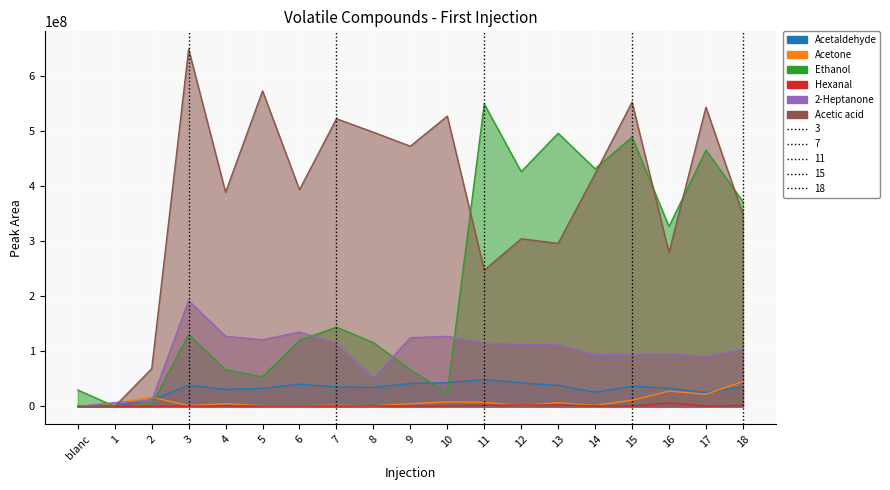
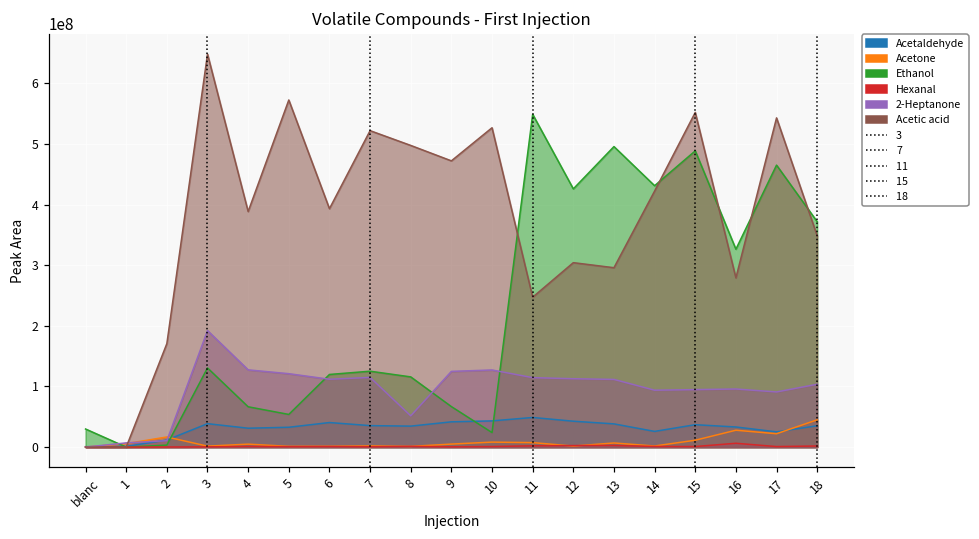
Acetic acid, 2: 70000000 -> 170000000
2-Heptanone, 6: 140000000 -> 110000000
Ethanol, 7: 140000000 -> 130000000
